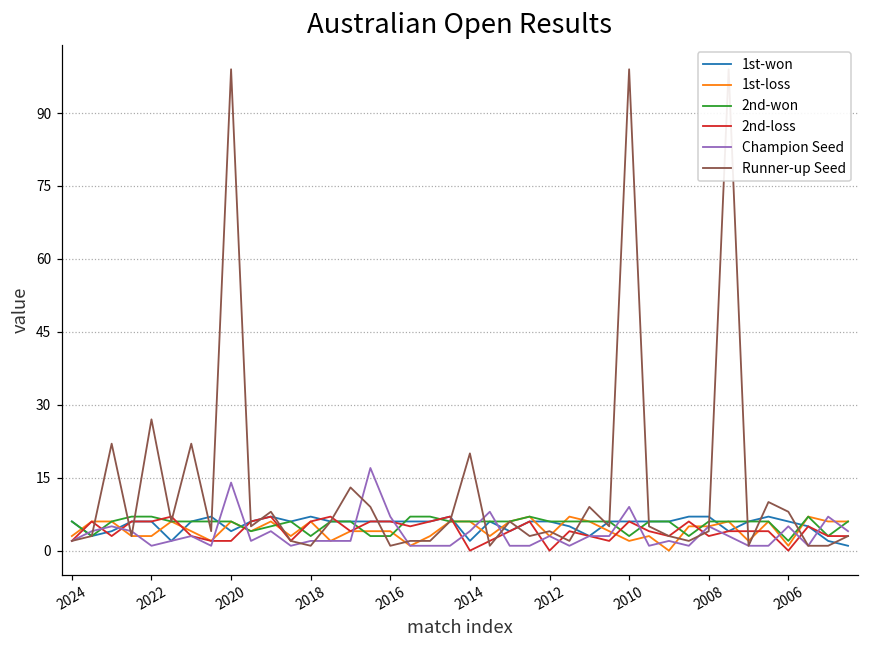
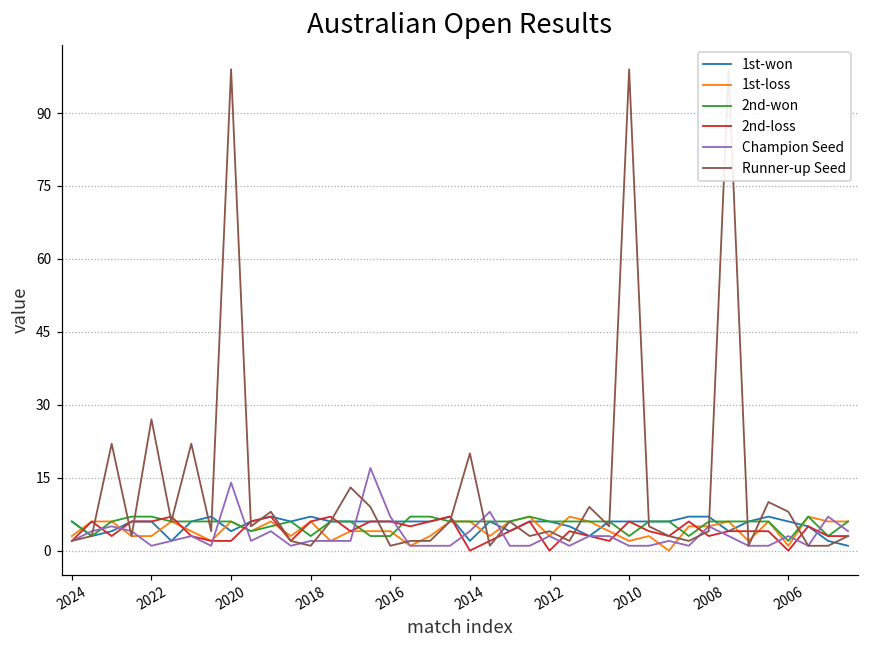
Champion Seed, 2010: 9 -> 1
Champion Seed, 2006: 5 -> 3
